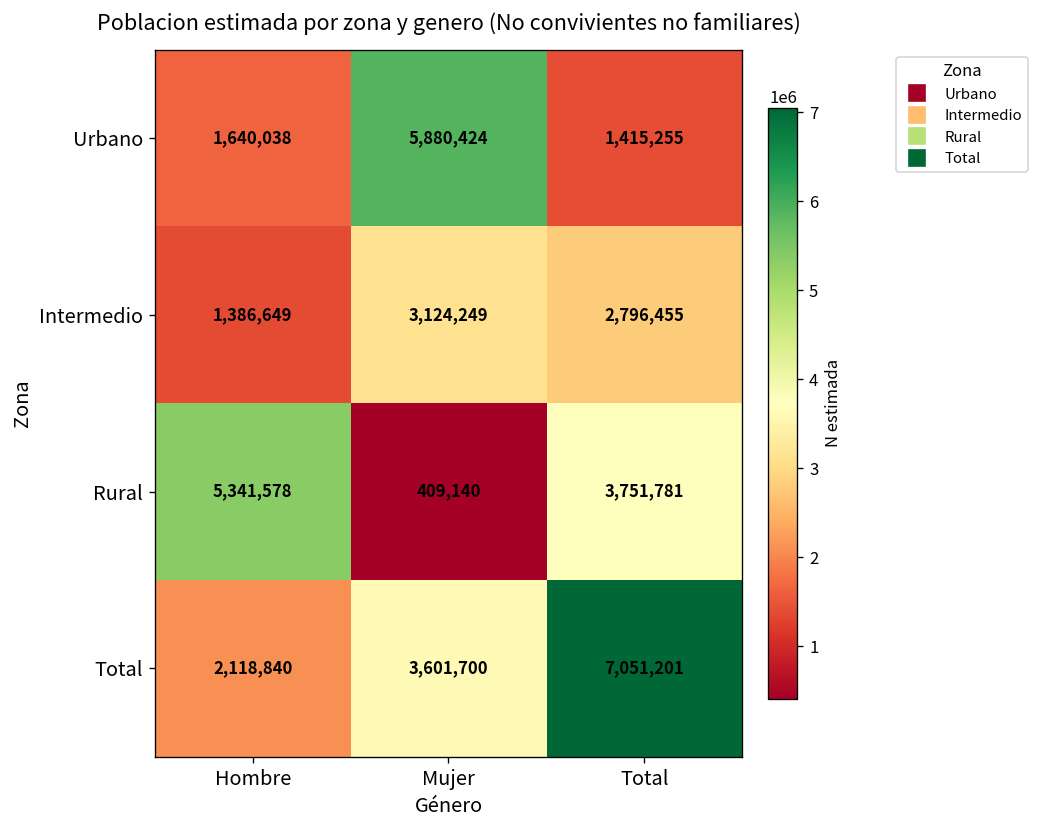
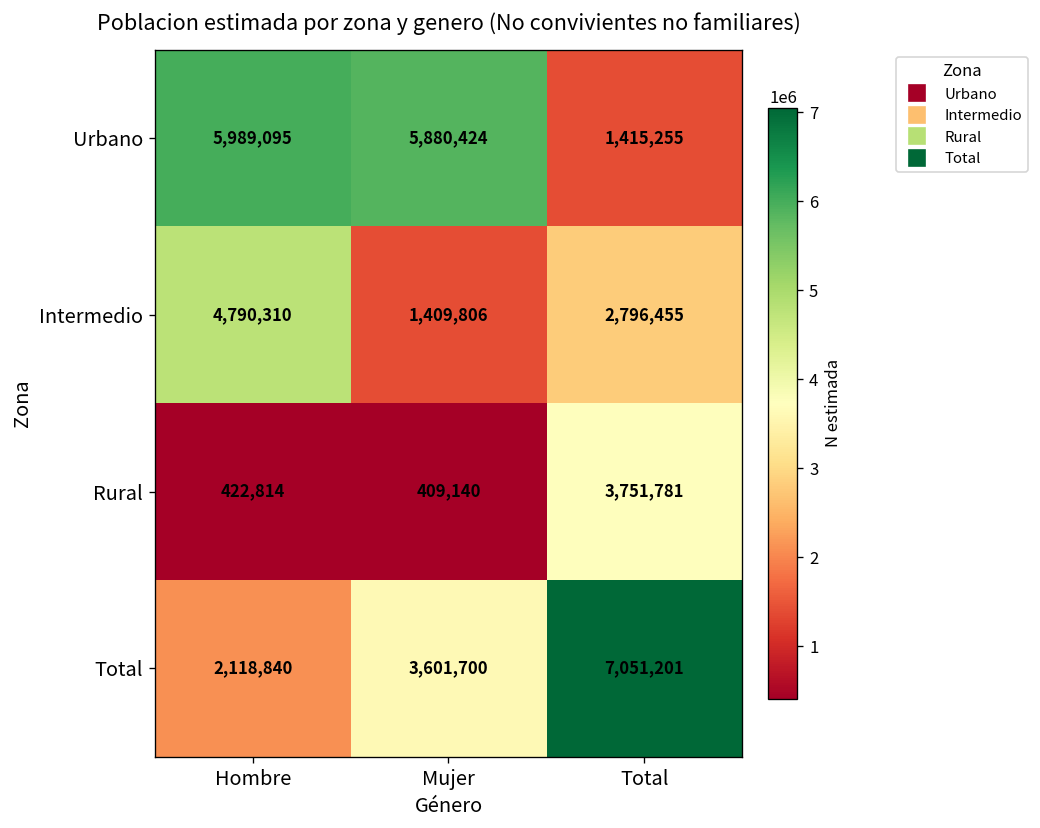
Urbano, Hombre: 1,640,038 -> 5,989,095
Intermedio, Hombre: 1,386,649 -> 4,790,310
Intermedio, Mujer: 3,124,249 -> 1,409,806
Rural, Hombre: 5,341,578 -> 422,814
